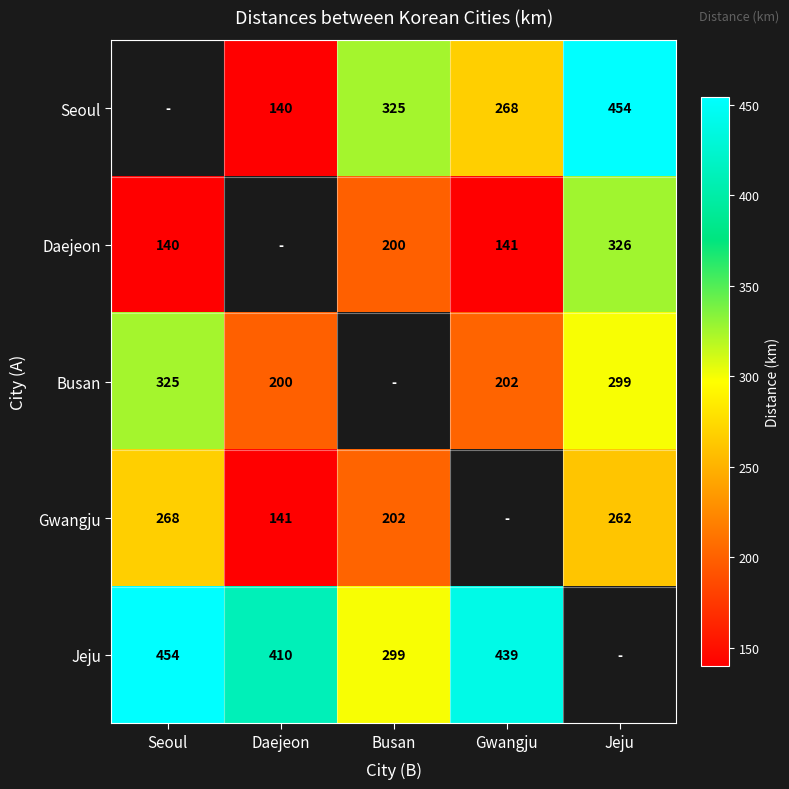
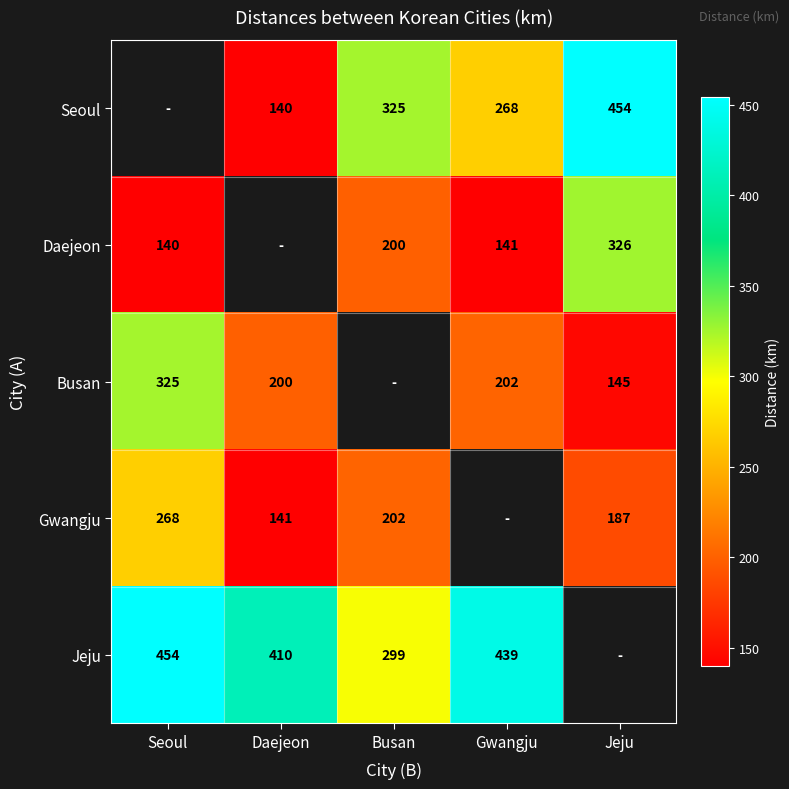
Busan, Jeju: 299 -> 145
Gwangju, Jeju: 262 -> 187
